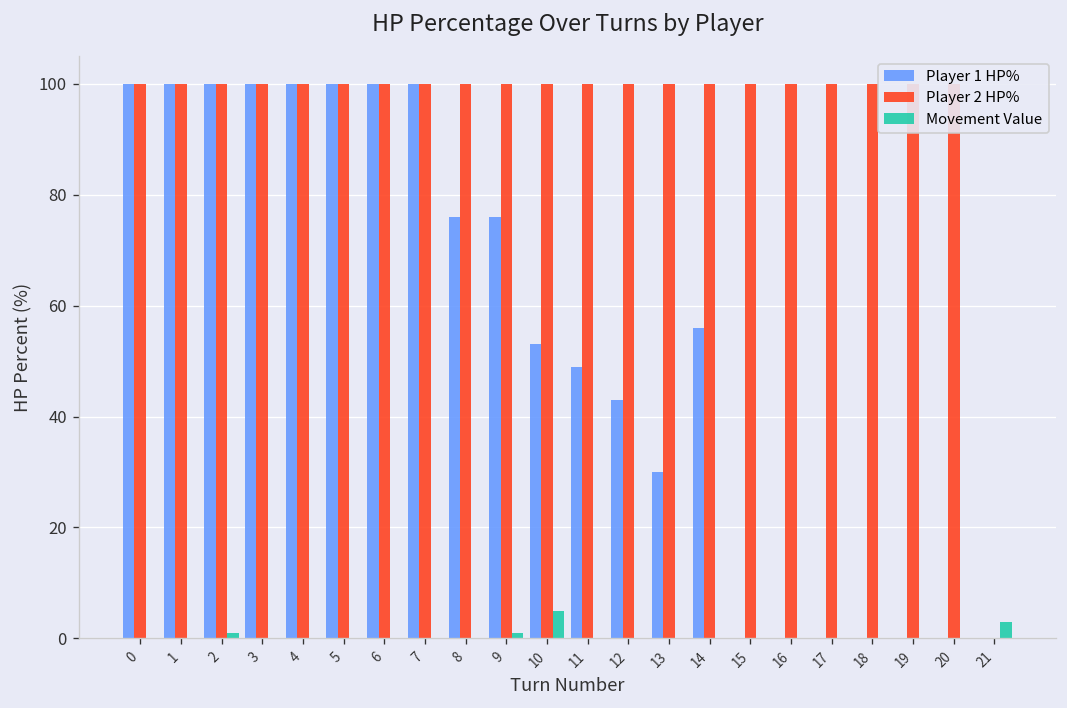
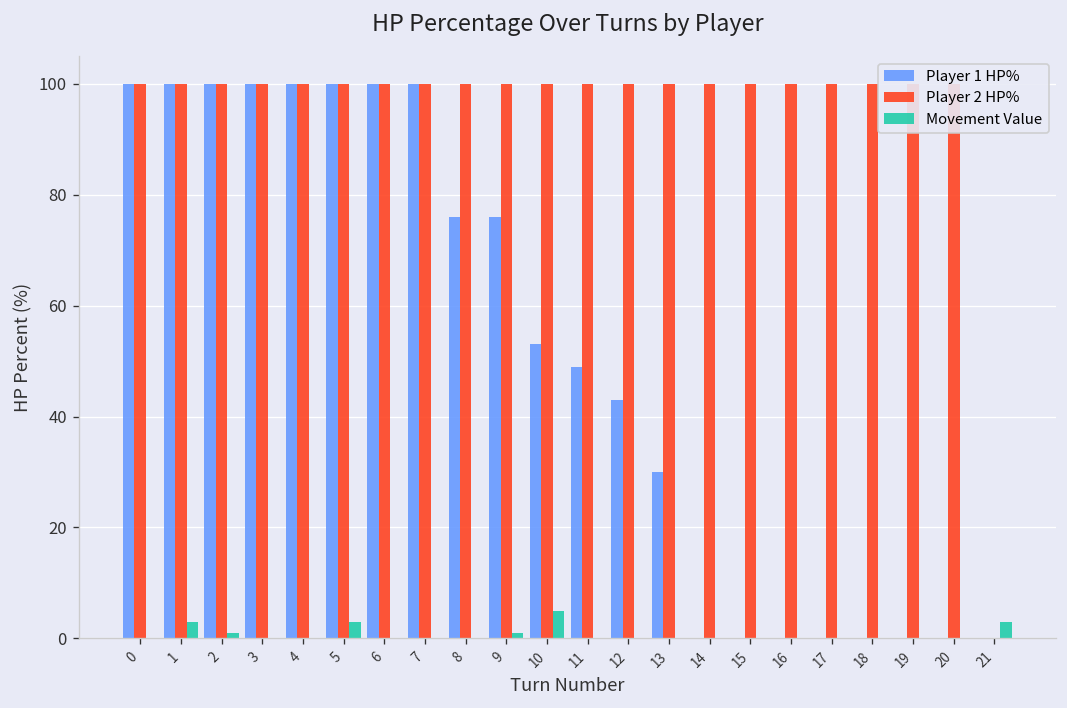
Movement Value, 1: 0 -> 3
Movement Value, 5: 0 -> 3
Player 1 HP%, 14: 56 -> 0
